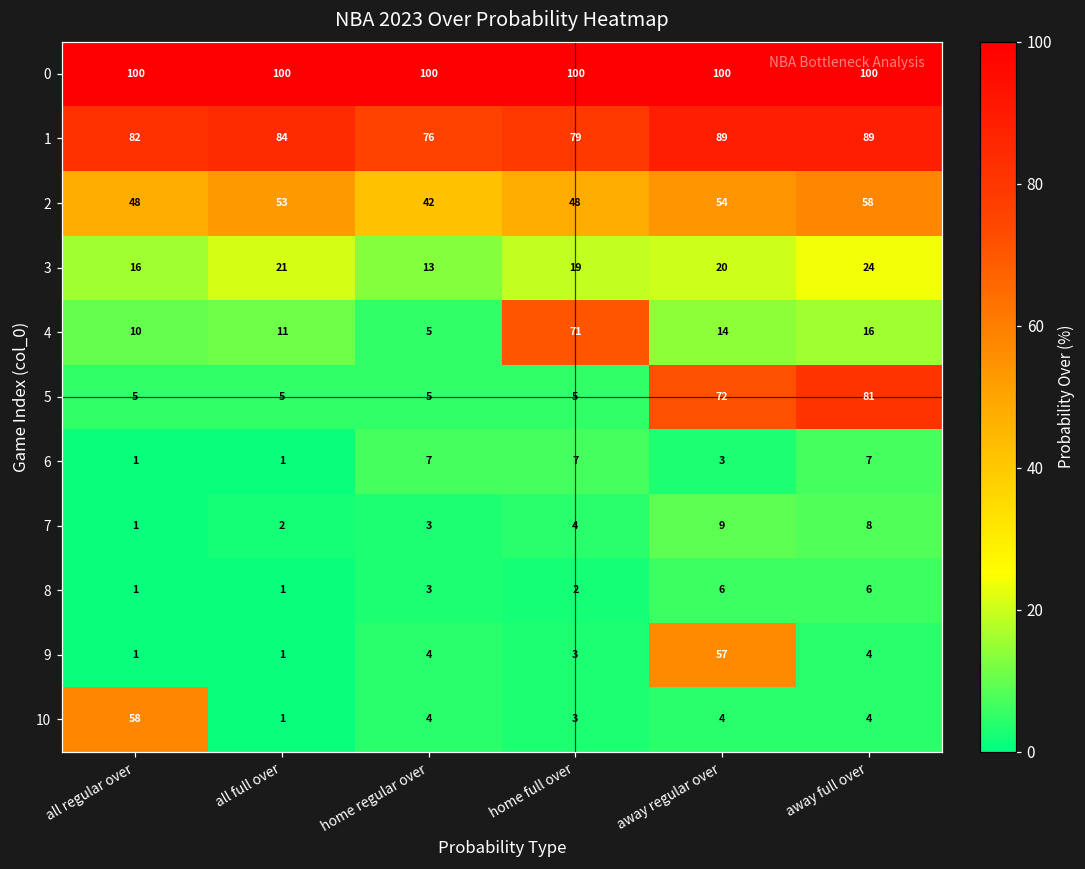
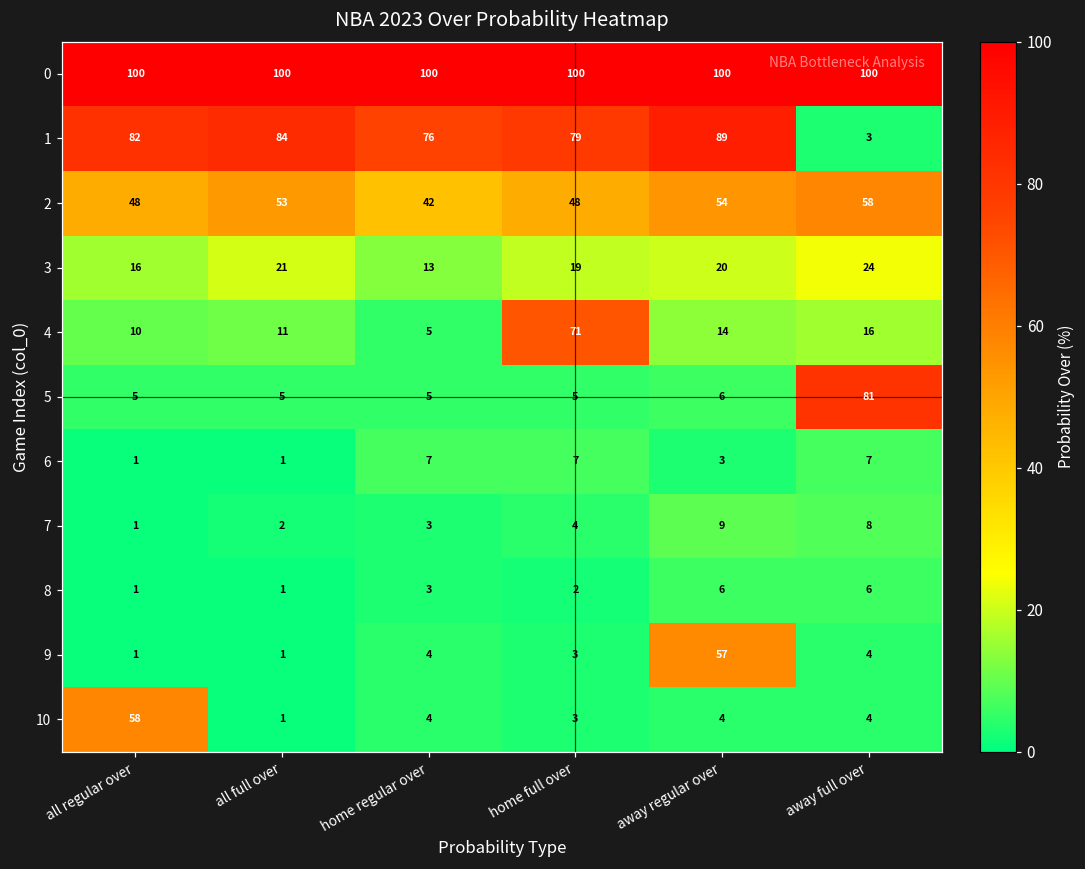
1, away full over: 89 -> 3
5, away regular over: 72 -> 6
